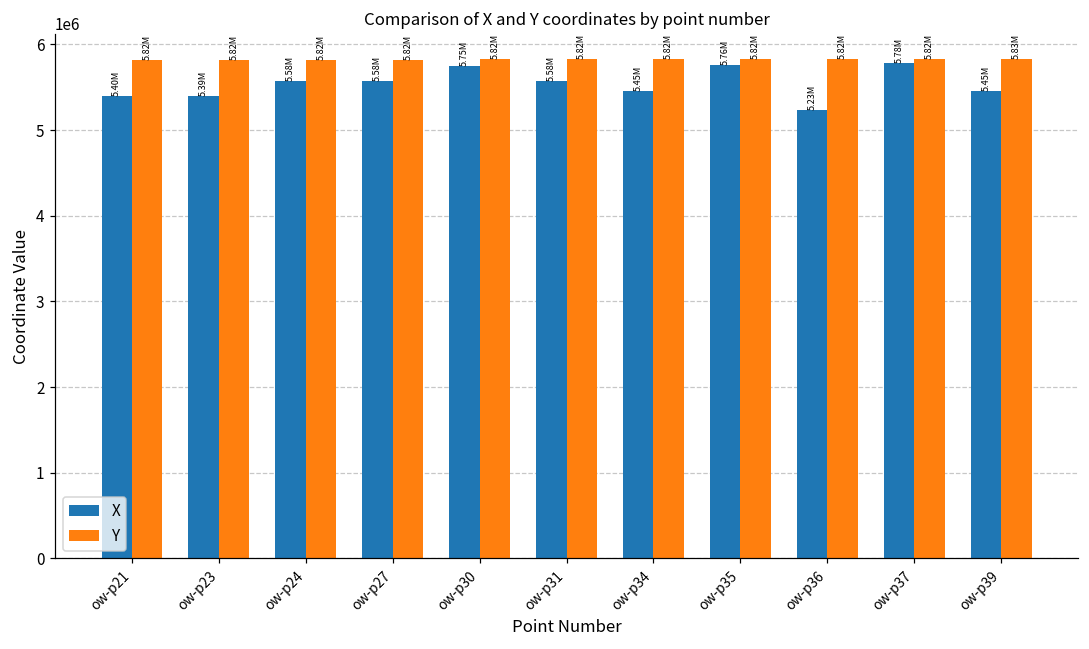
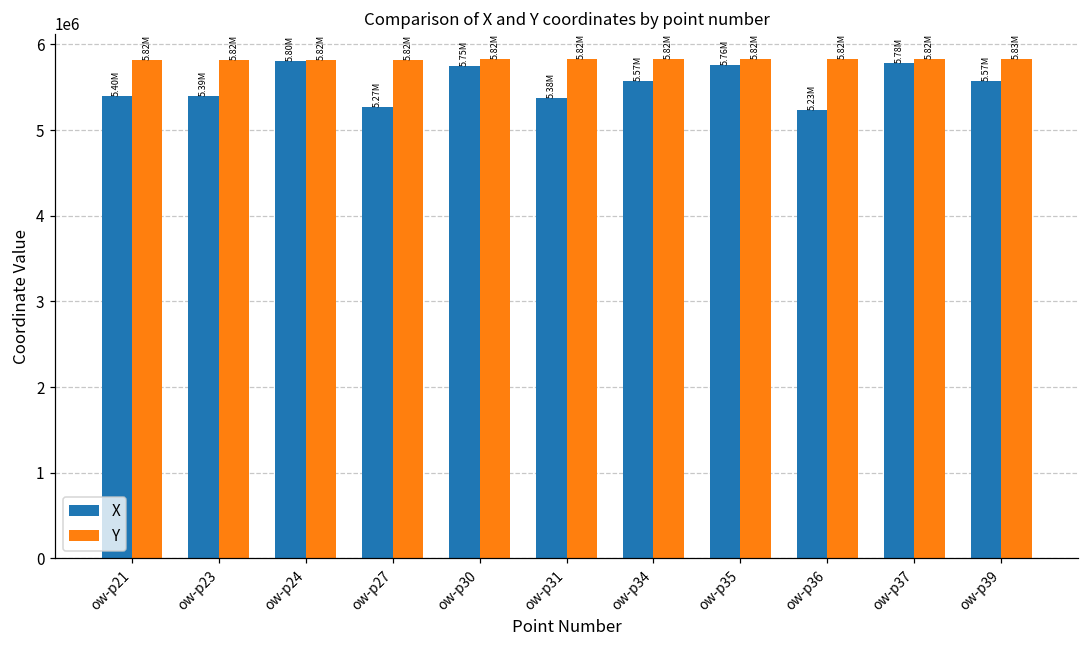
X, ow-p24: 5.58M -> 5.80M
X, ow-p27: 5.58M -> 5.27M
X, ow-p31: 5.58M -> 5.38M
X, ow-p34: 5.45M -> 5.57M
X, ow-p39: 5.45M -> 5.57M
